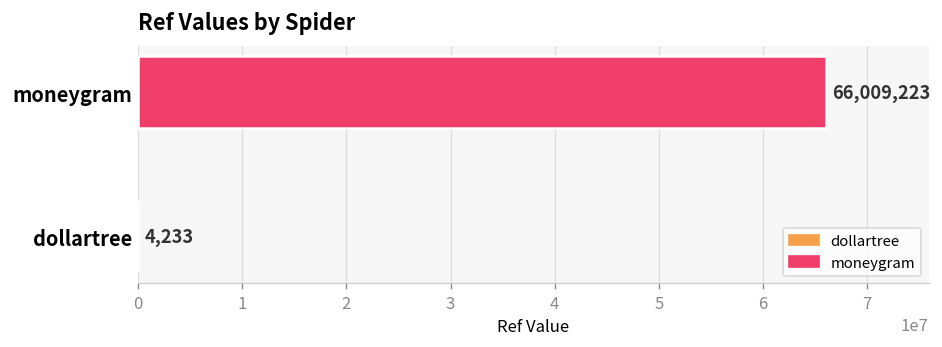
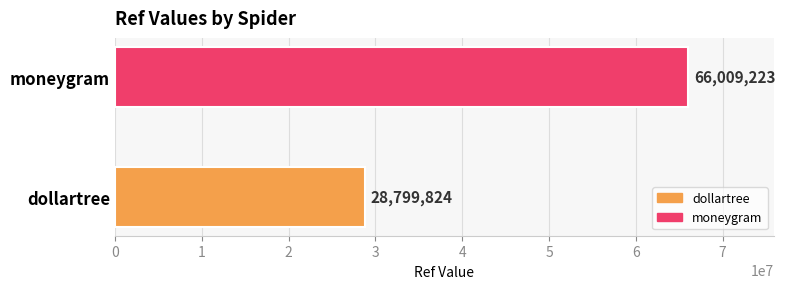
dollartree: 4,233 -> 28,799,824
